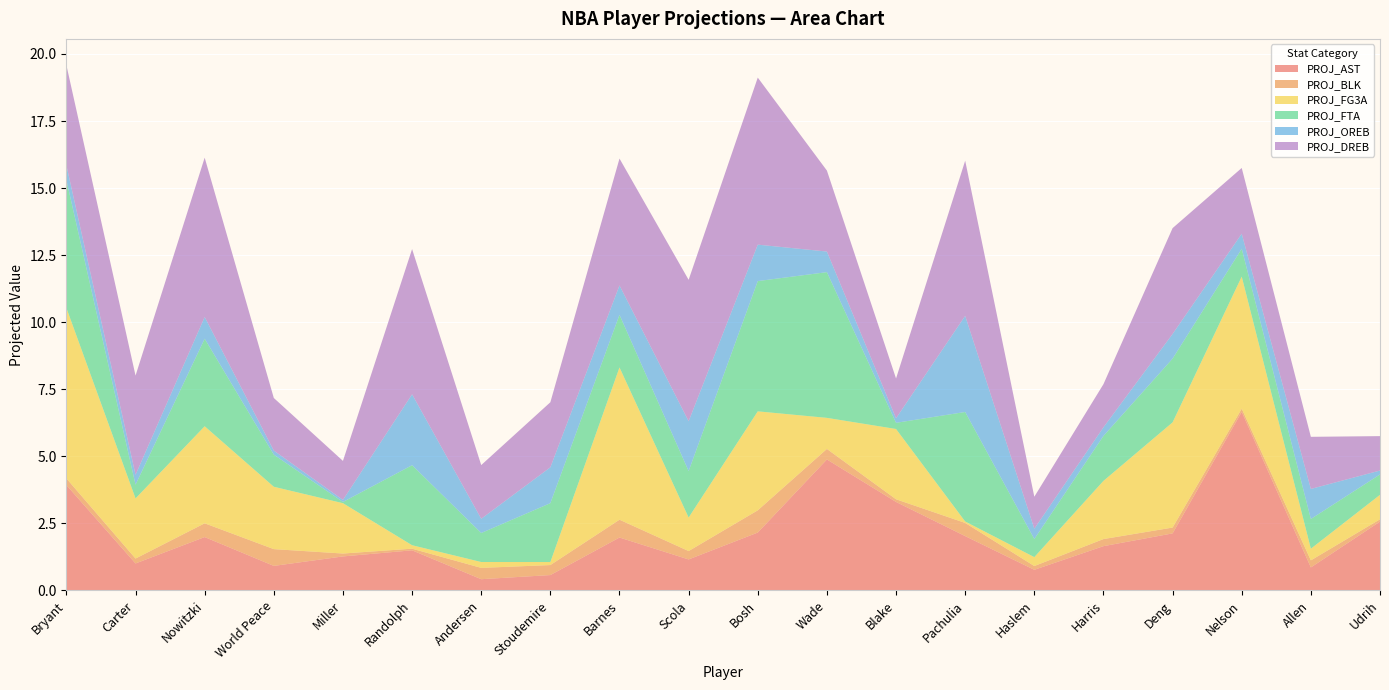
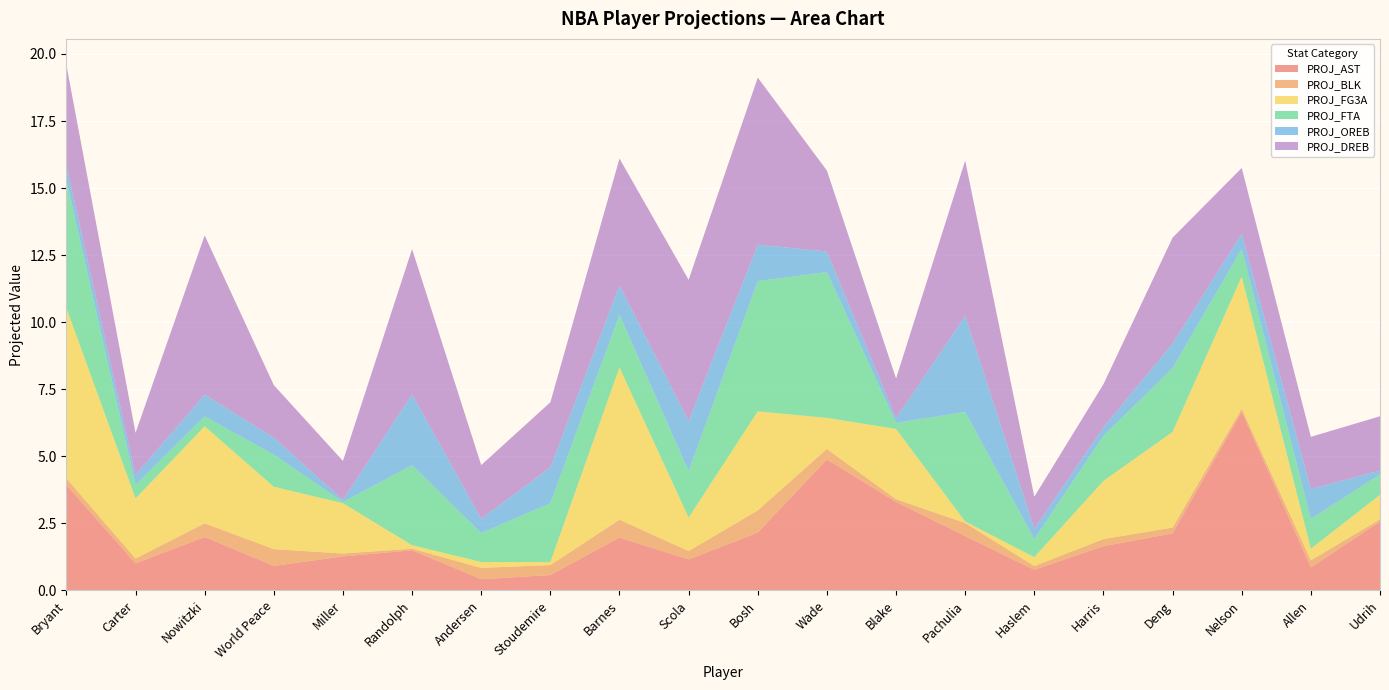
PROJ_DREB, Carter: 3.7 -> 1.6
PROJ_FTA, Nowitzki: 3.3 -> 0.4
PROJ_OREB, World Peace: 0.2 -> 0.6
PROJ_FG3A, Deng: 3.9 -> 3.6
PROJ_DREB, Udrih: 1.3 -> 2.0
